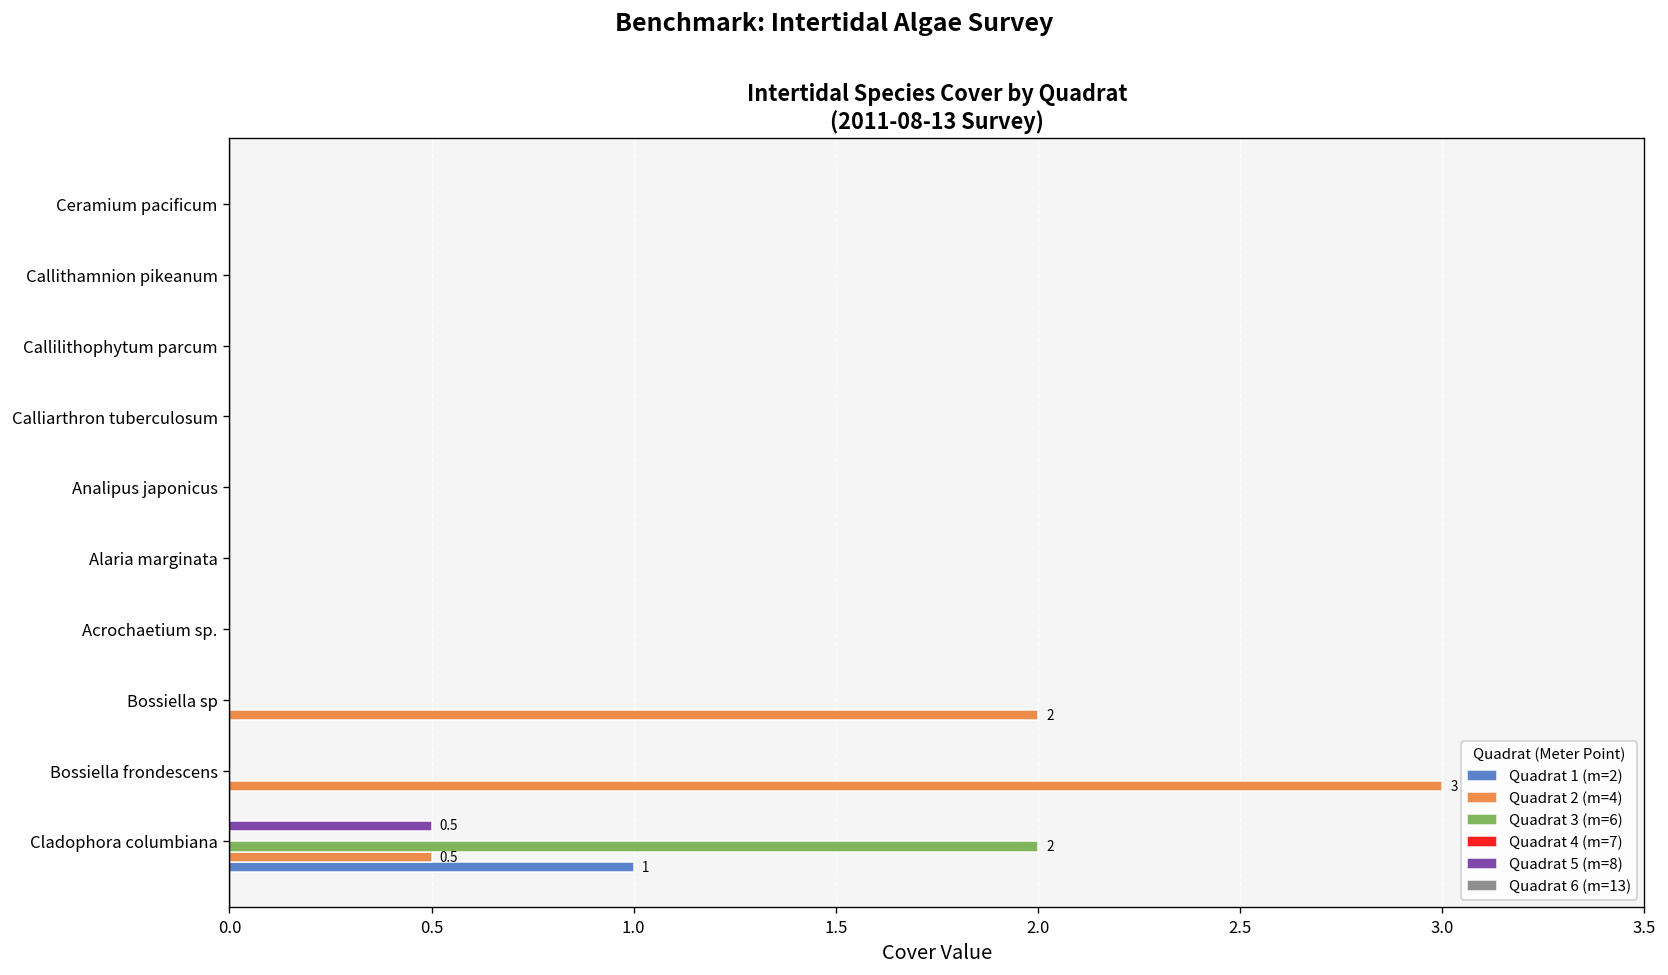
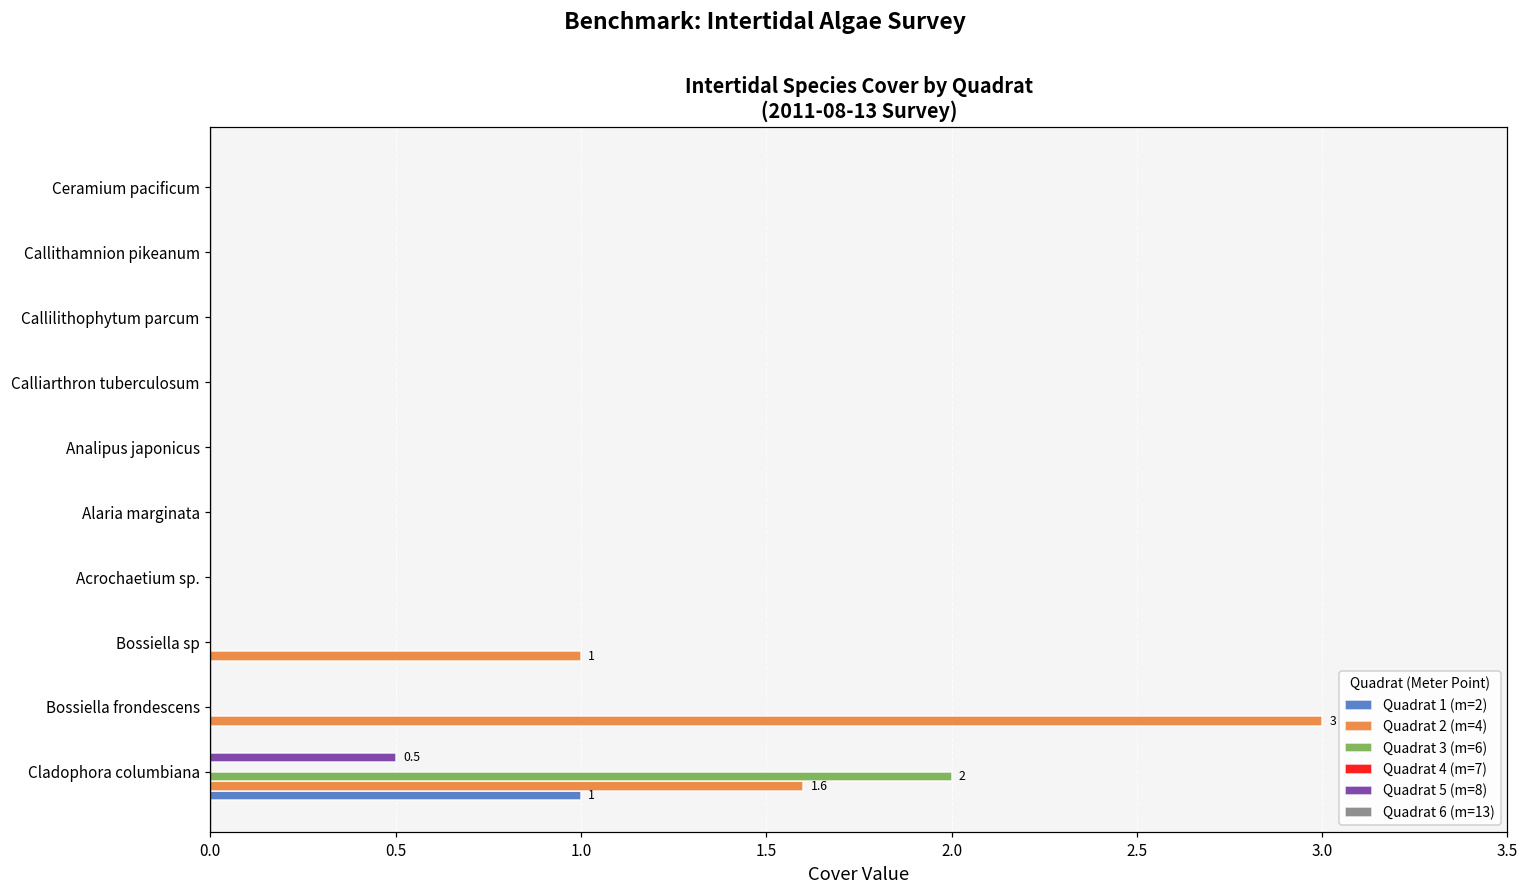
Quadrat 2 (m=4), Bossiella sp: 2 -> 1
Quadrat 2 (m=4), Cladophora columbiana: 0.5 -> 1.6
